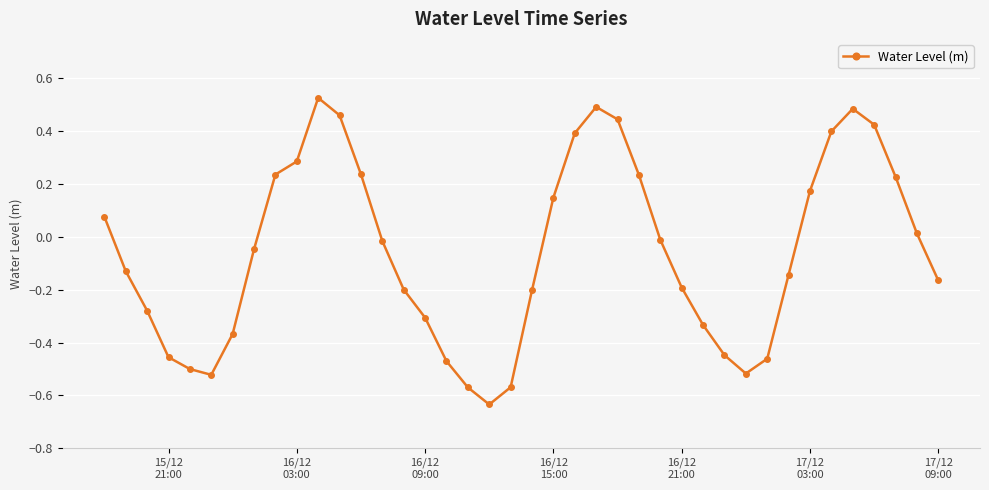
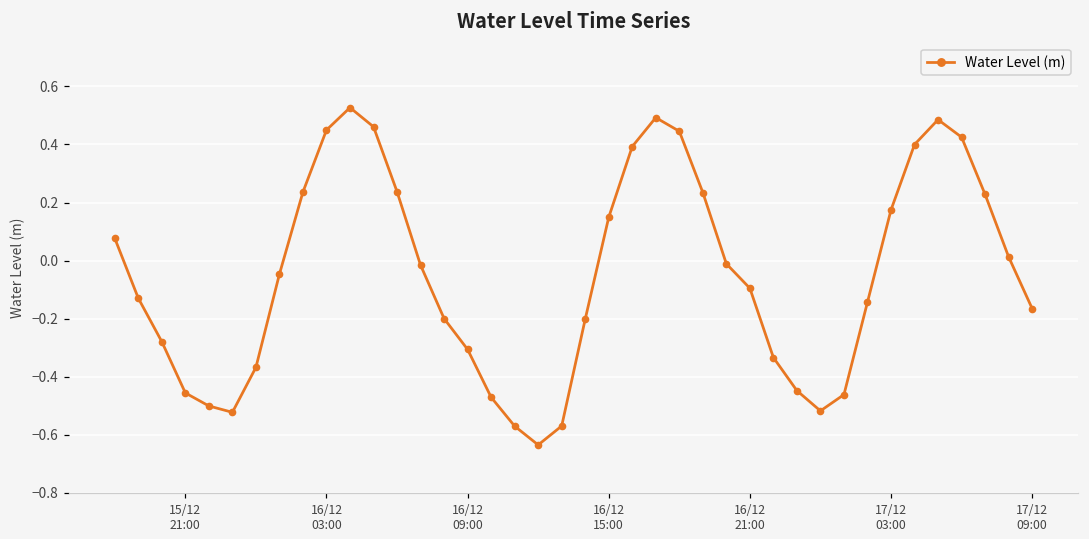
16/12 03:00: 0.29 -> 0.45
16/12 21:00: -0.19 -> -0.10
